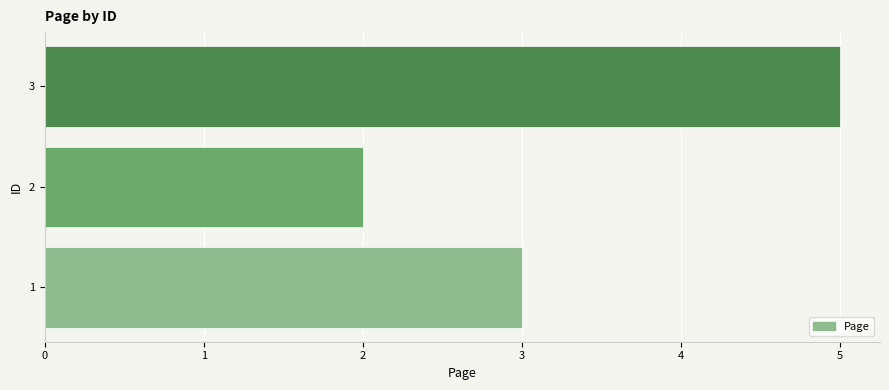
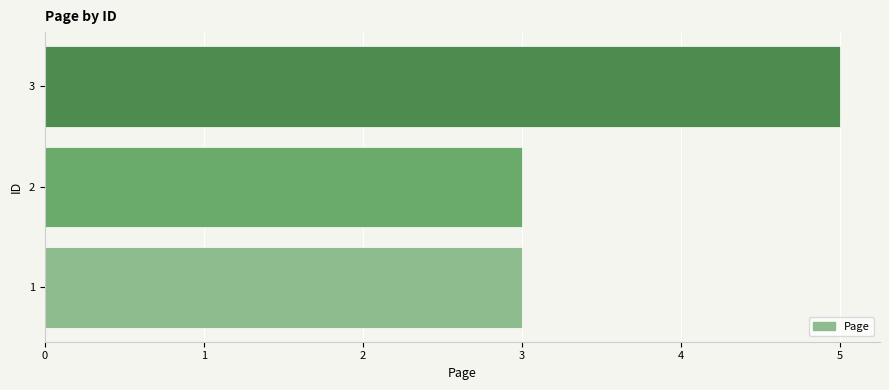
2: 2 -> 3
